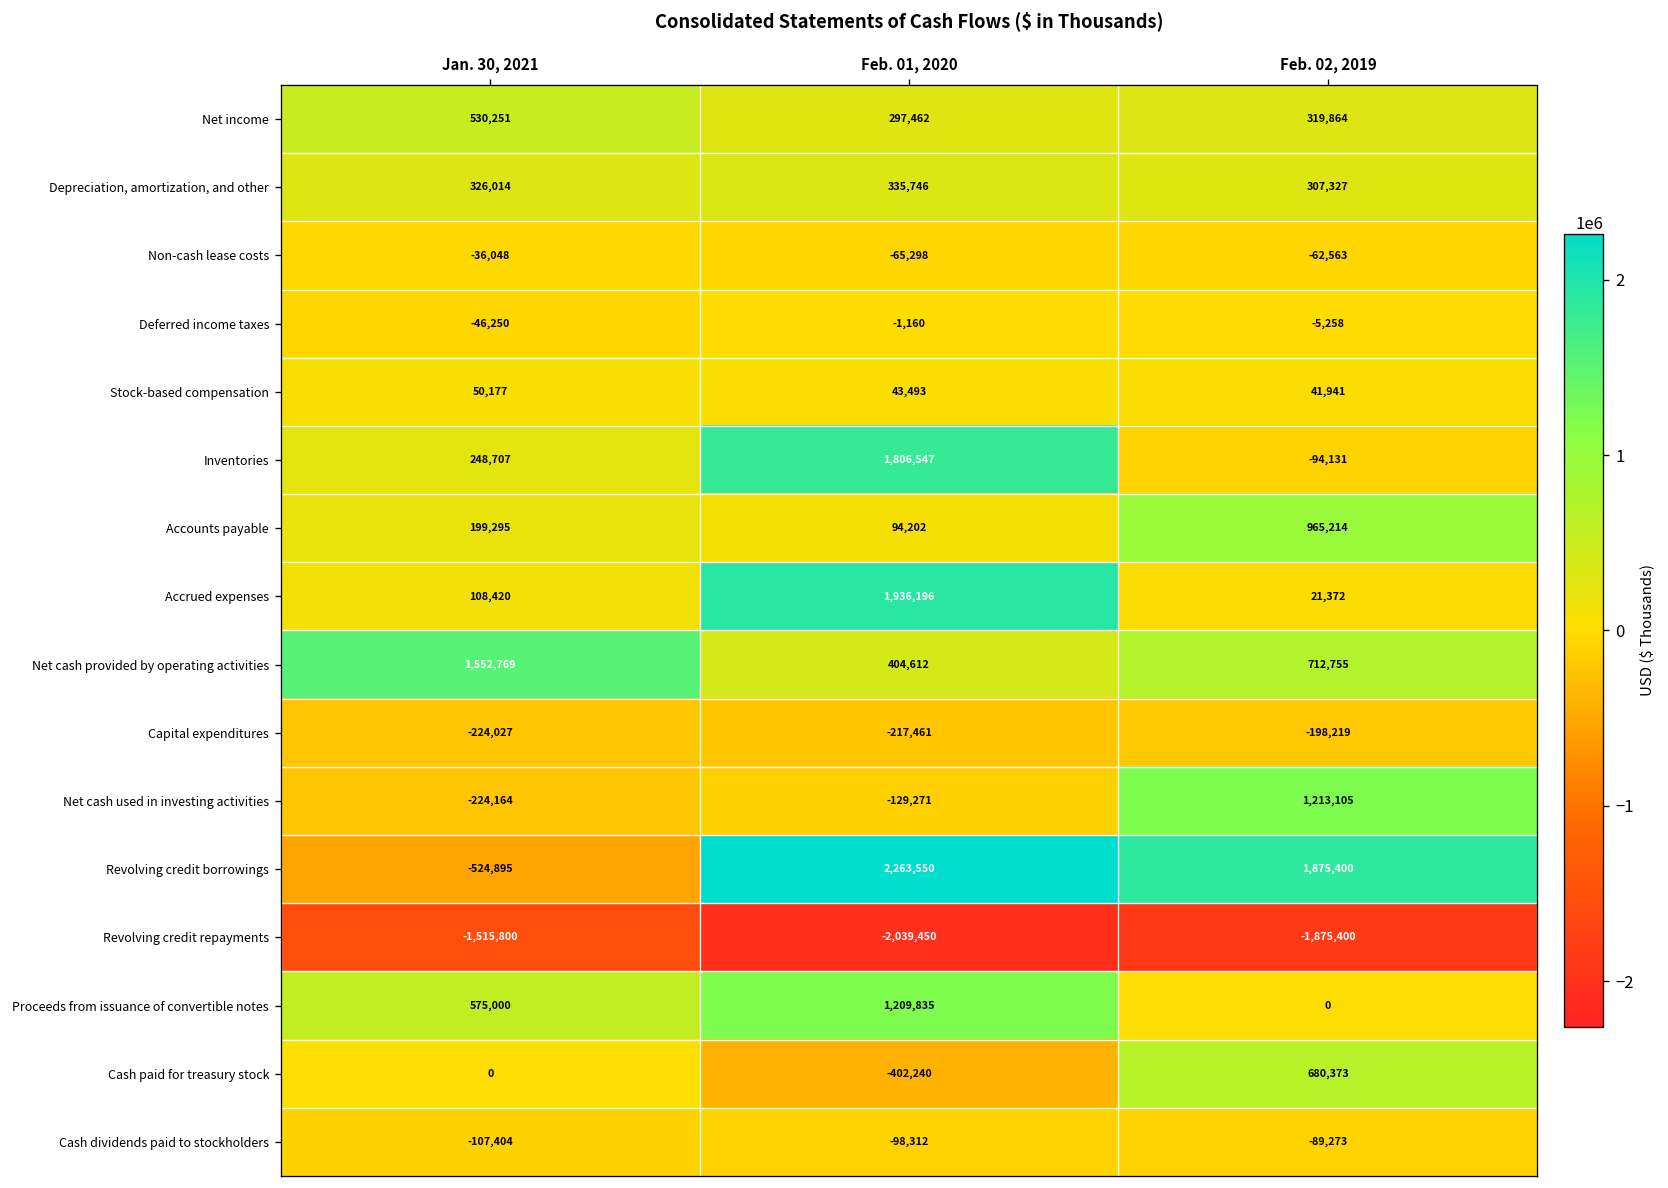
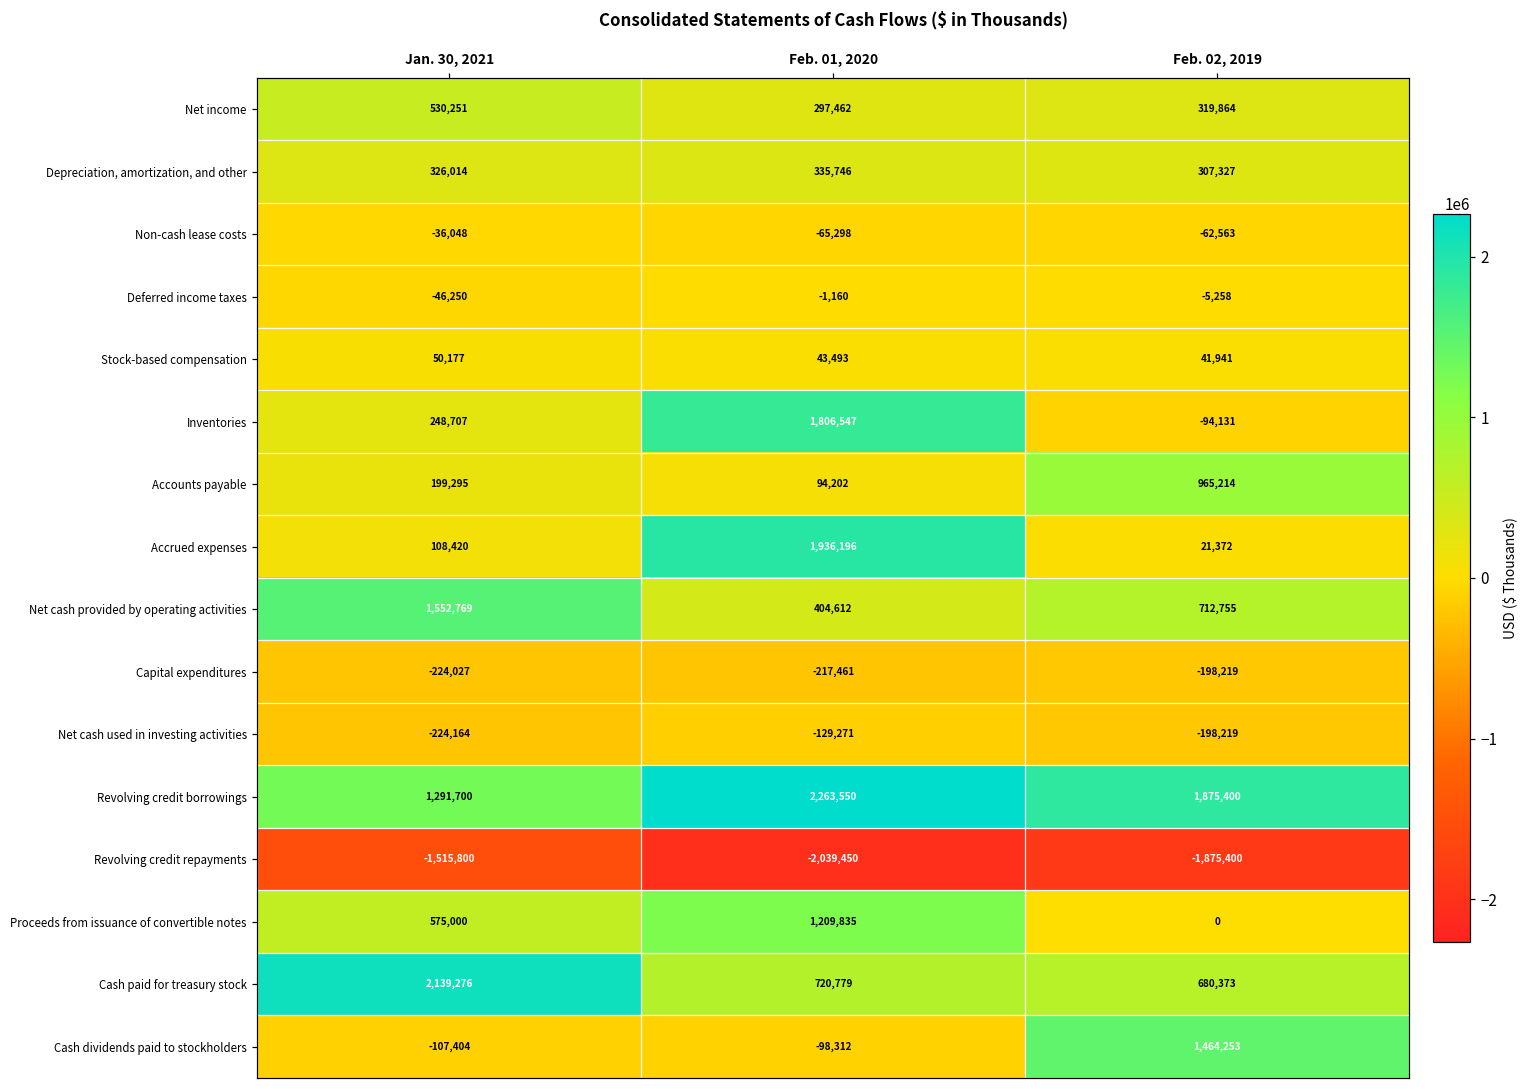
Net cash used in investing activities, Feb. 02, 2019: 1,213,105 -> -198,219
Revolving credit borrowings, Jan. 30, 2021: -524,895 -> 1,291,700
Cash paid for treasury stock, Jan. 30, 2021: 0 -> 2,139,276
Cash paid for treasury stock, Feb. 01, 2020: -402,240 -> 720,779
Cash dividends paid to stockholders, Feb. 02, 2019: -89,273 -> 1,464,253
